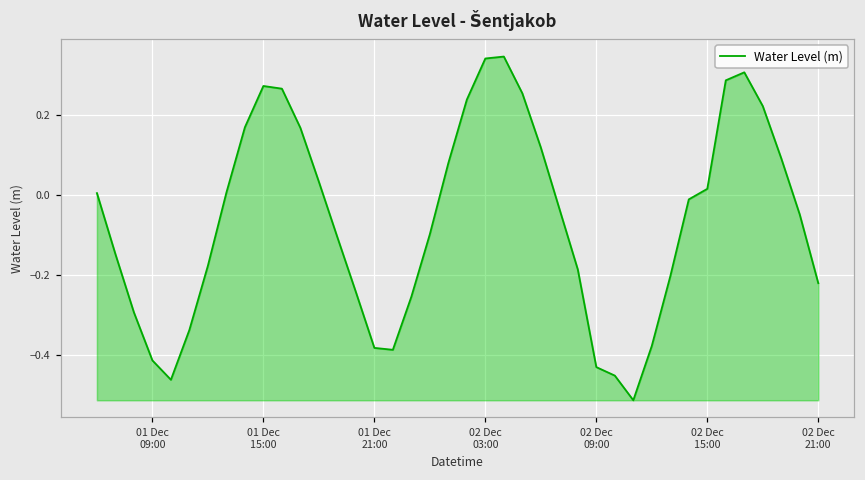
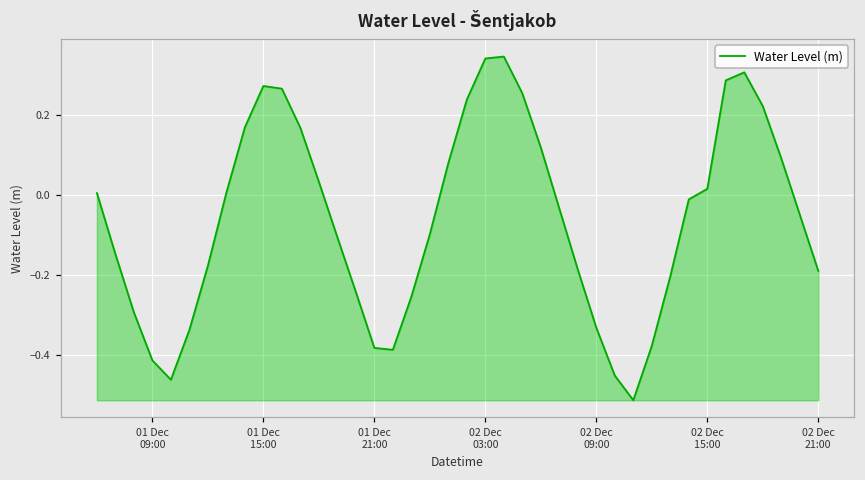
02 Dec 09:00: -0.43 -> -0.33
02 Dec 21:00: -0.22 -> -0.19
